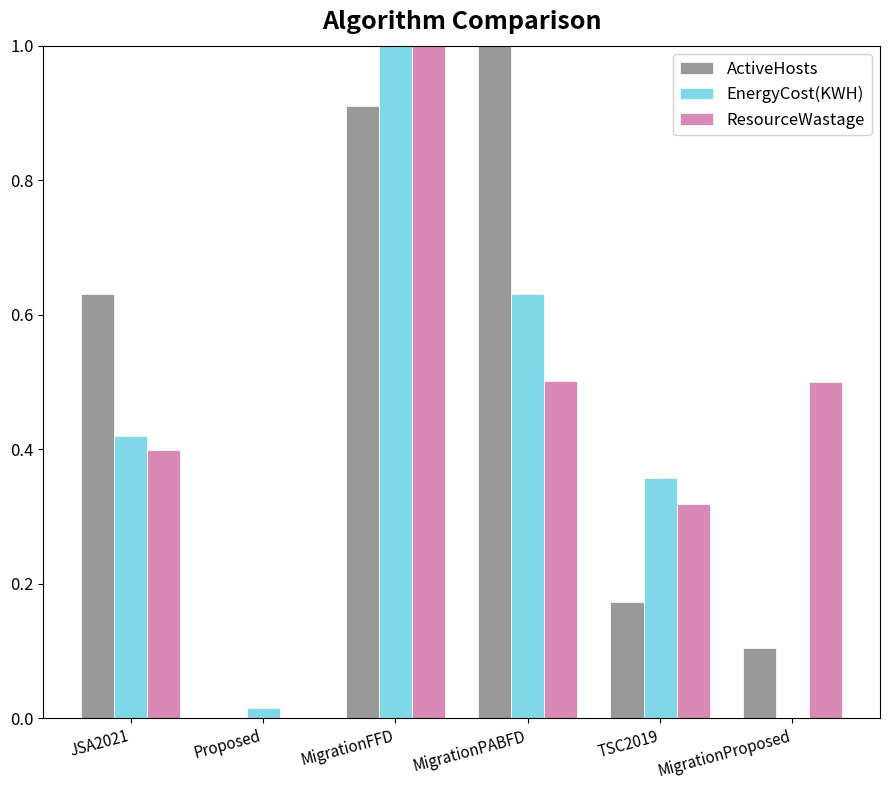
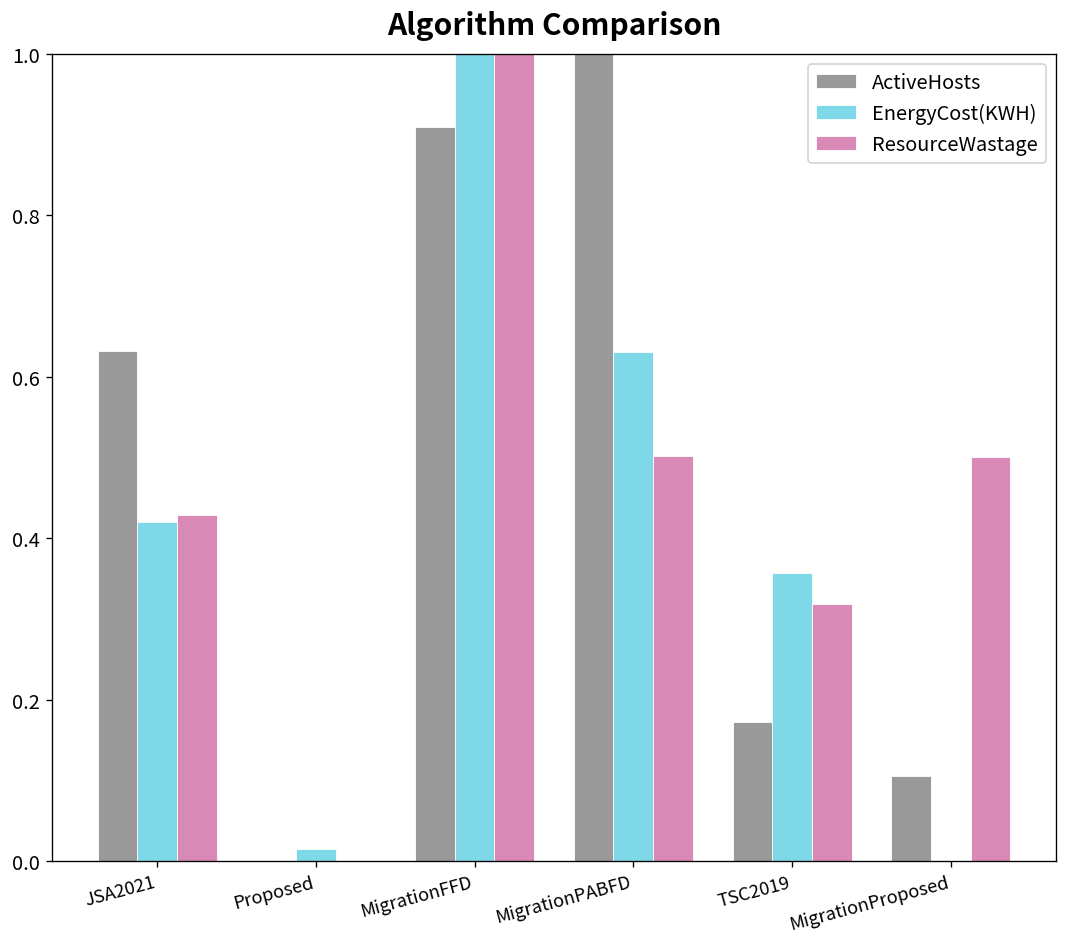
ResourceWastage, JSA2021: 0.40 -> 0.43
